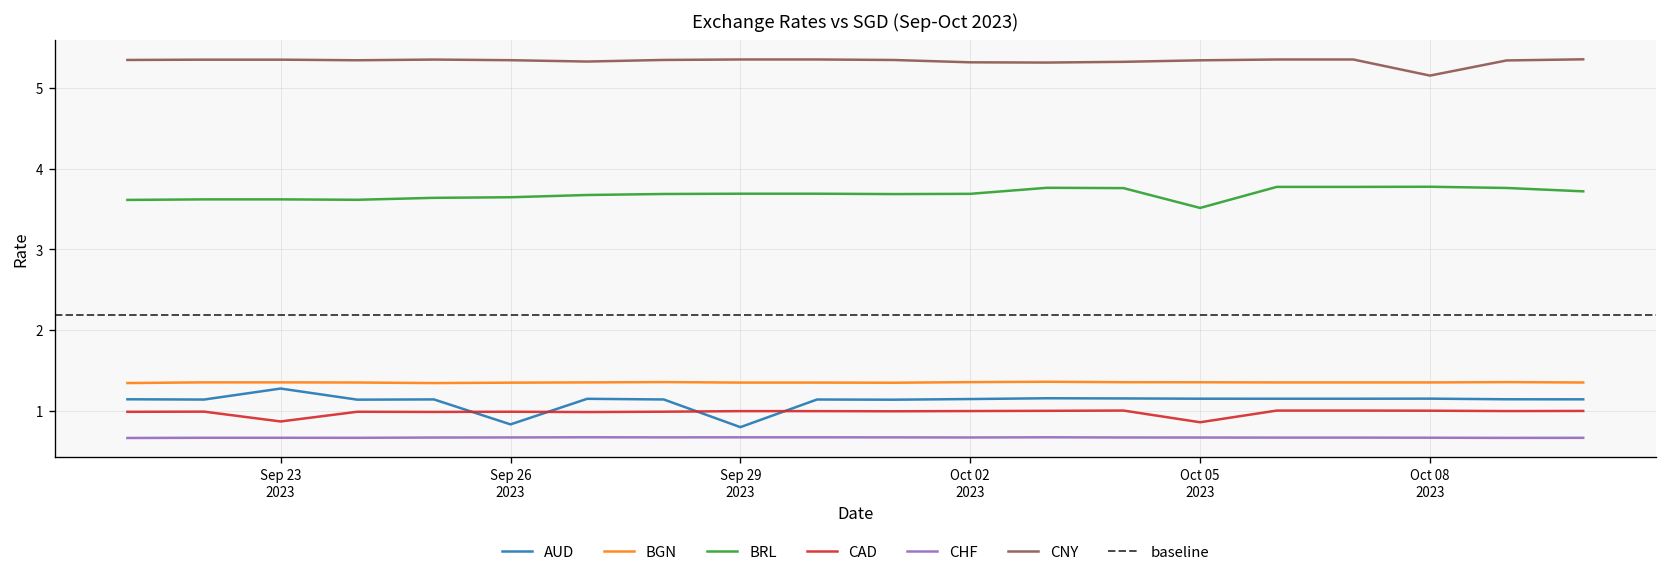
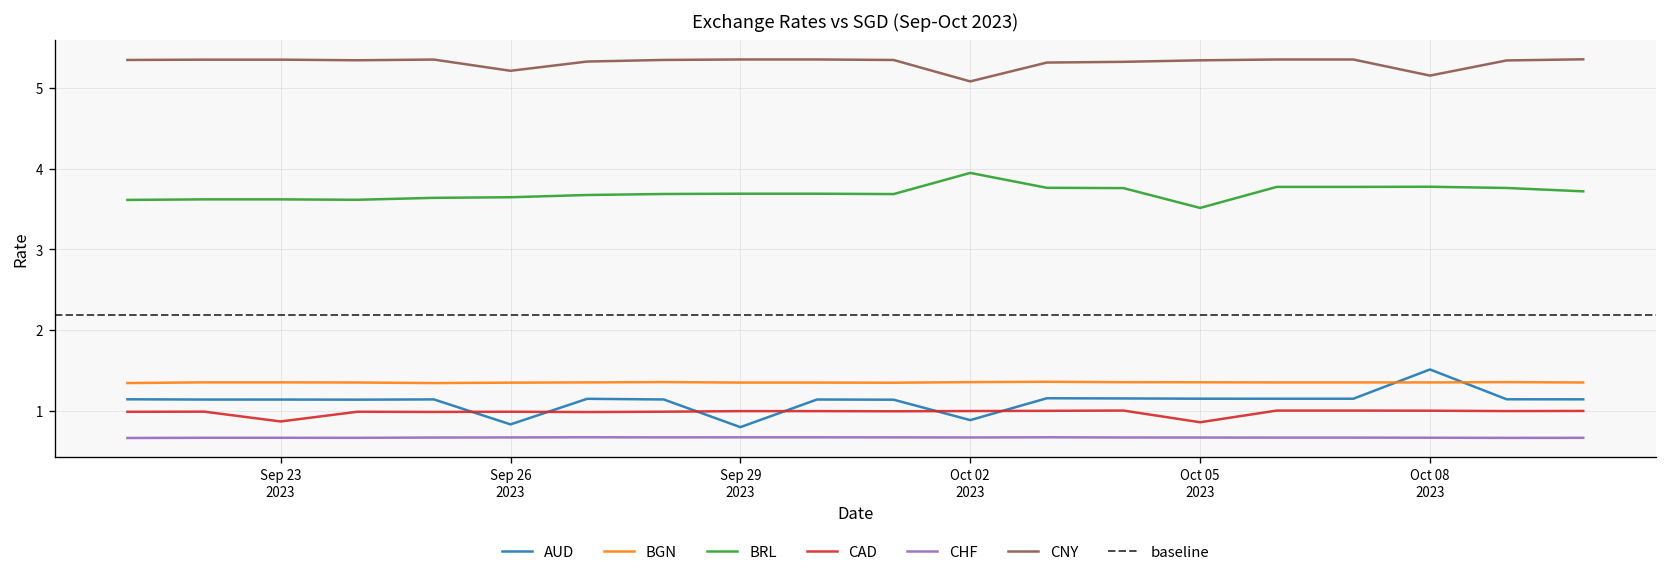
AUD, Sep 23 2023: 1.3 -> 1.1
CNY, Sep 26 2023: 5.3 -> 5.2
AUD, Oct 02 2023: 1.1 -> 0.9
BRL, Oct 02 2023: 3.7 -> 3.9
CNY, Oct 02 2023: 5.3 -> 5.1
AUD, Oct 08 2023: 1.1 -> 1.5
